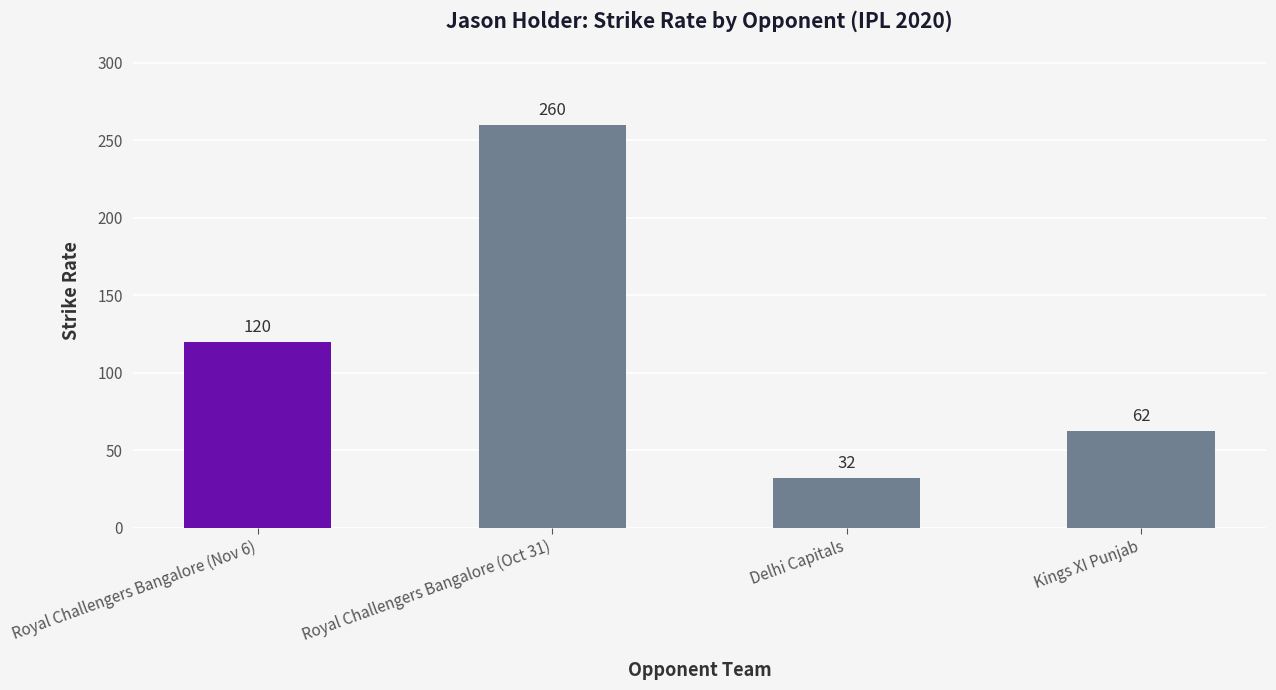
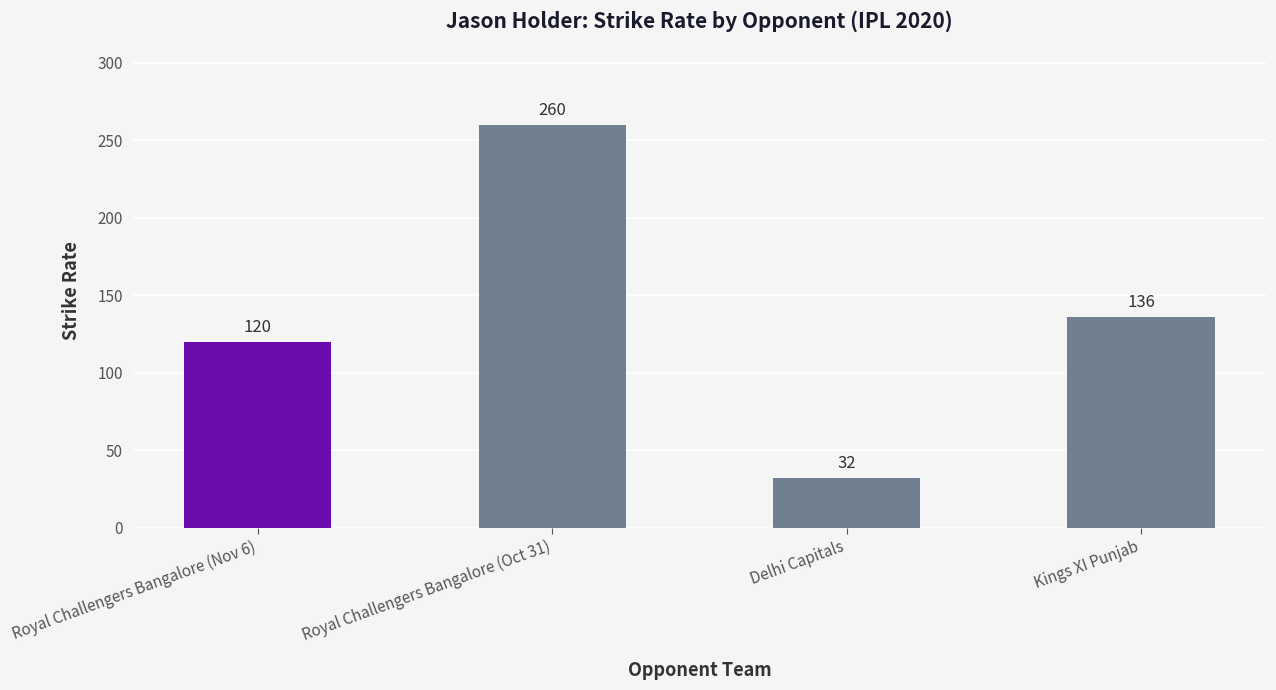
Kings XI Punjab: 62 -> 136
